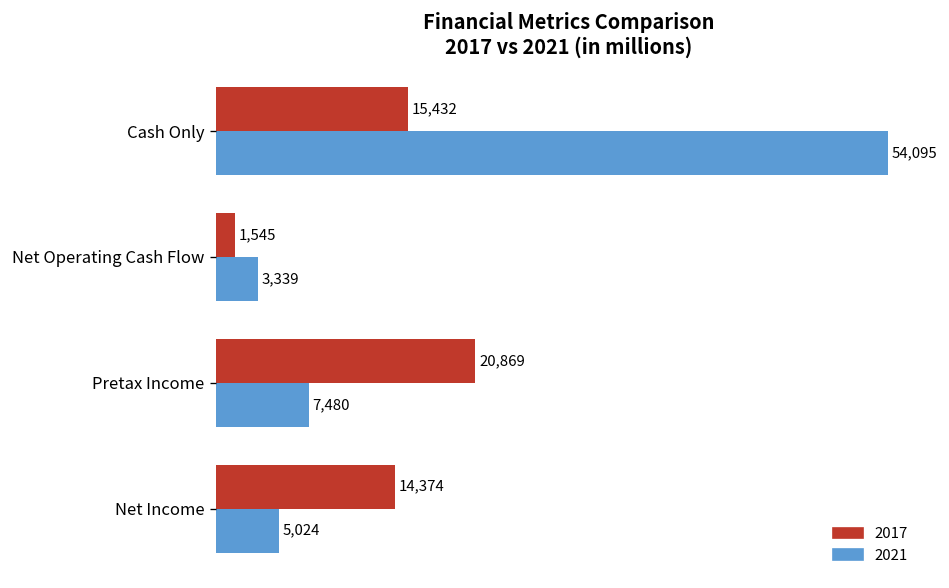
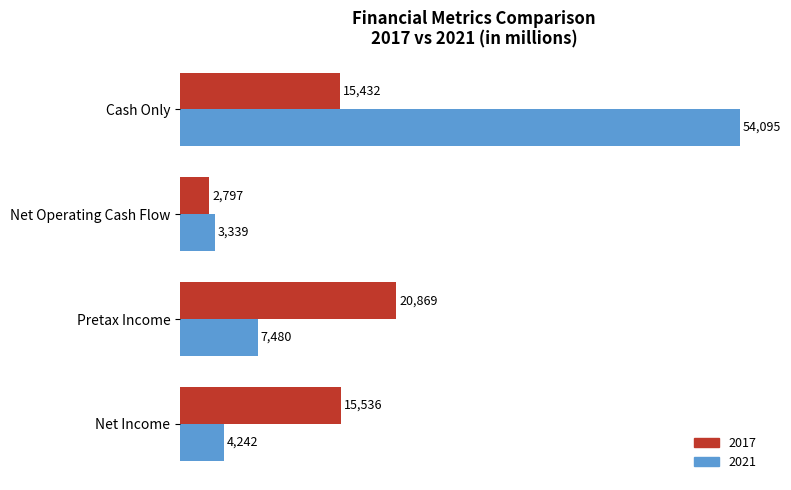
2017, Net Operating Cash Flow: 1,545 -> 2,797
2017, Net Income: 14,374 -> 15,536
2021, Net Income: 5,024 -> 4,242
